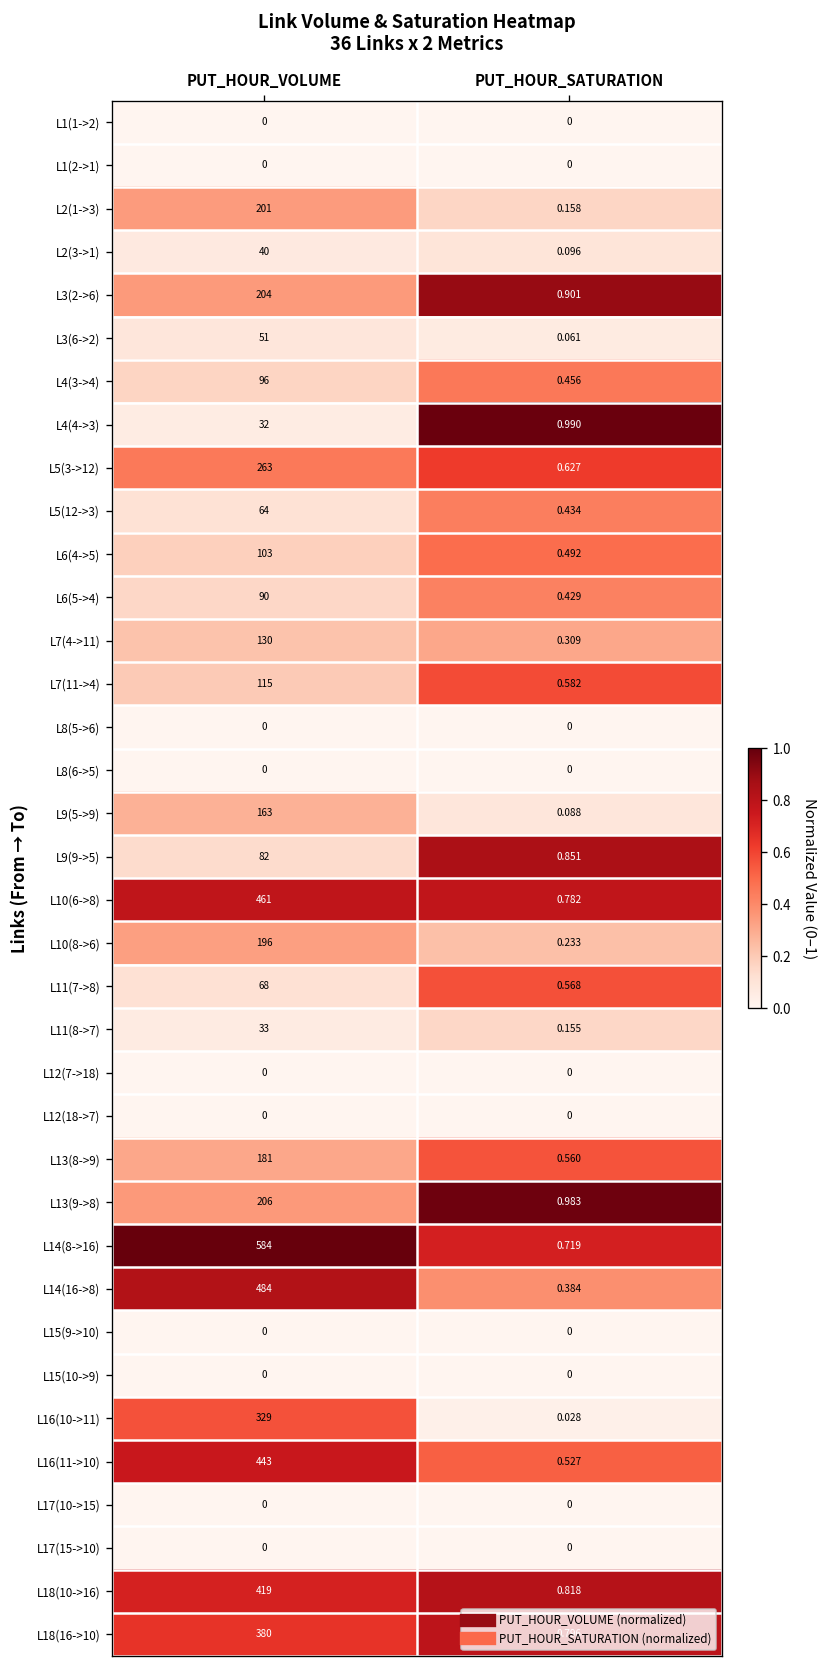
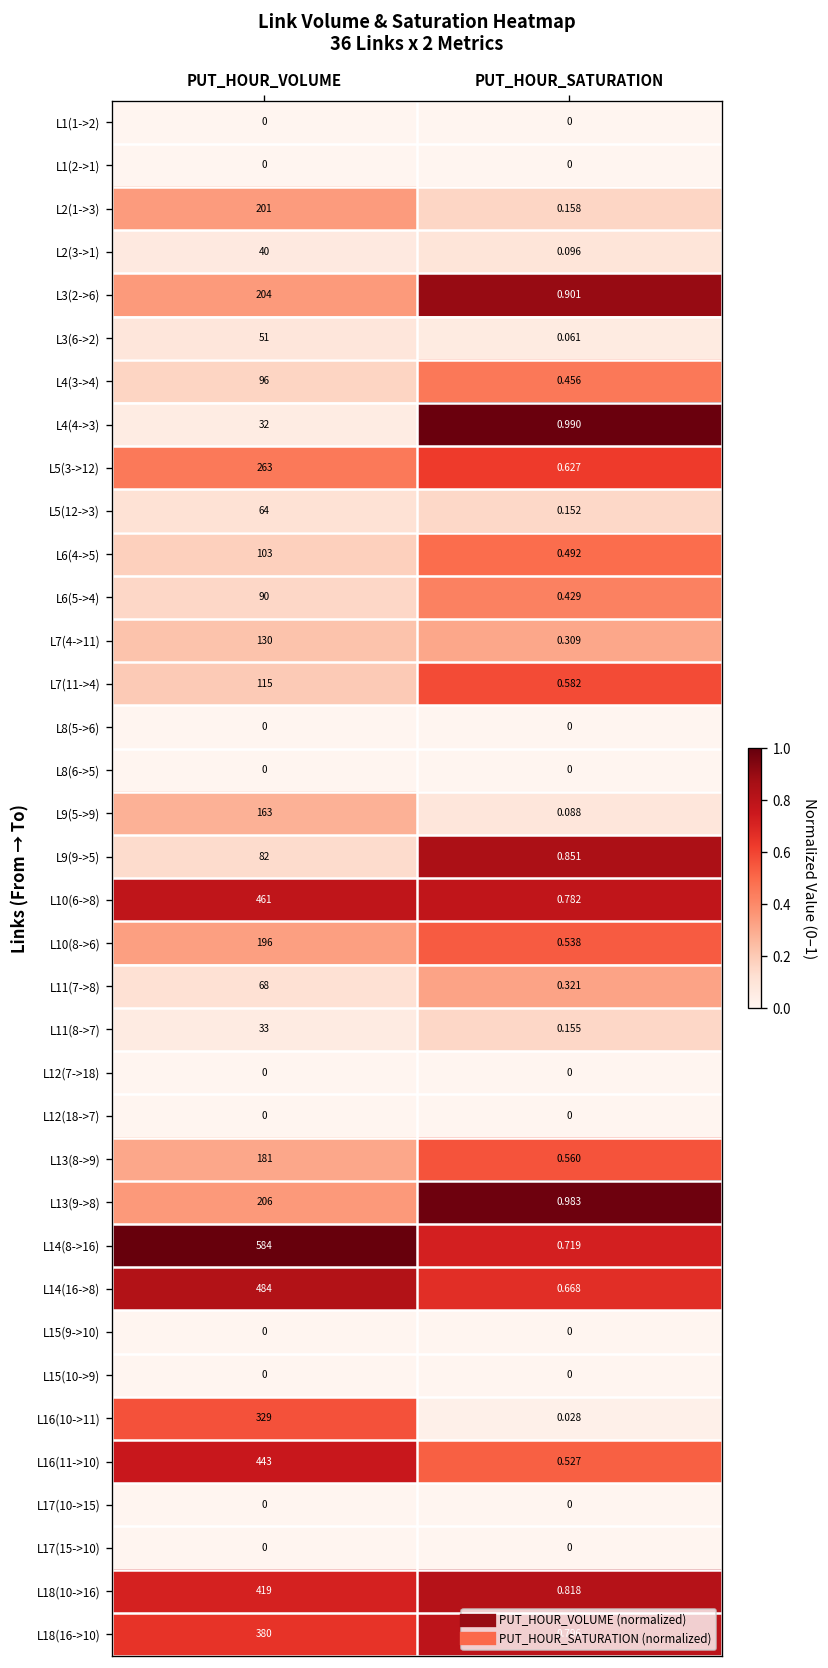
L5(12->3), PUT_HOUR_SATURATION: 0.434 -> 0.152
L10(8->6), PUT_HOUR_SATURATION: 0.233 -> 0.538
L11(7->8), PUT_HOUR_SATURATION: 0.568 -> 0.321
L14(16->8), PUT_HOUR_SATURATION: 0.384 -> 0.668
